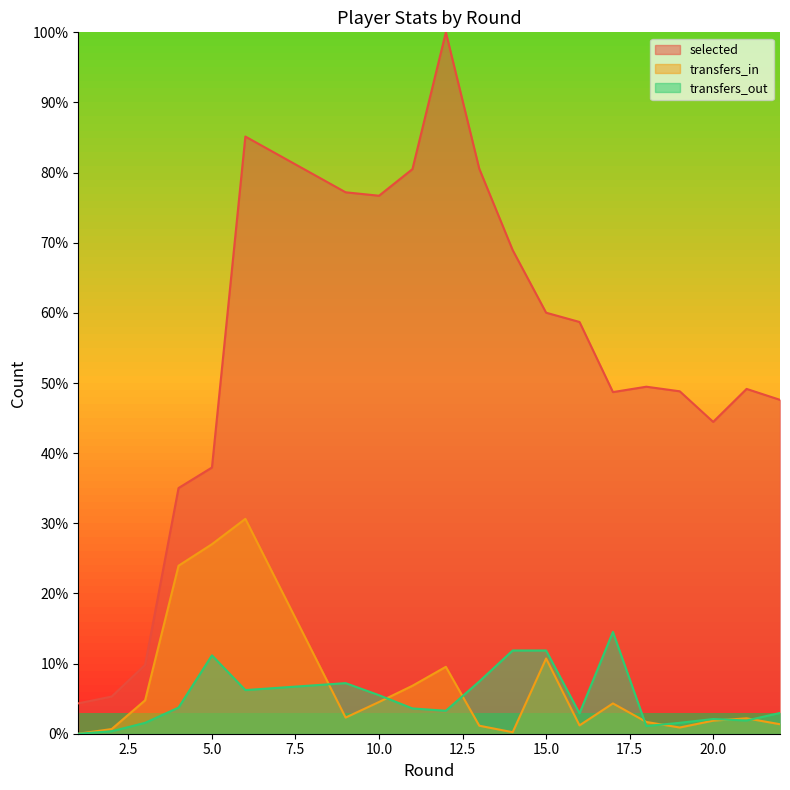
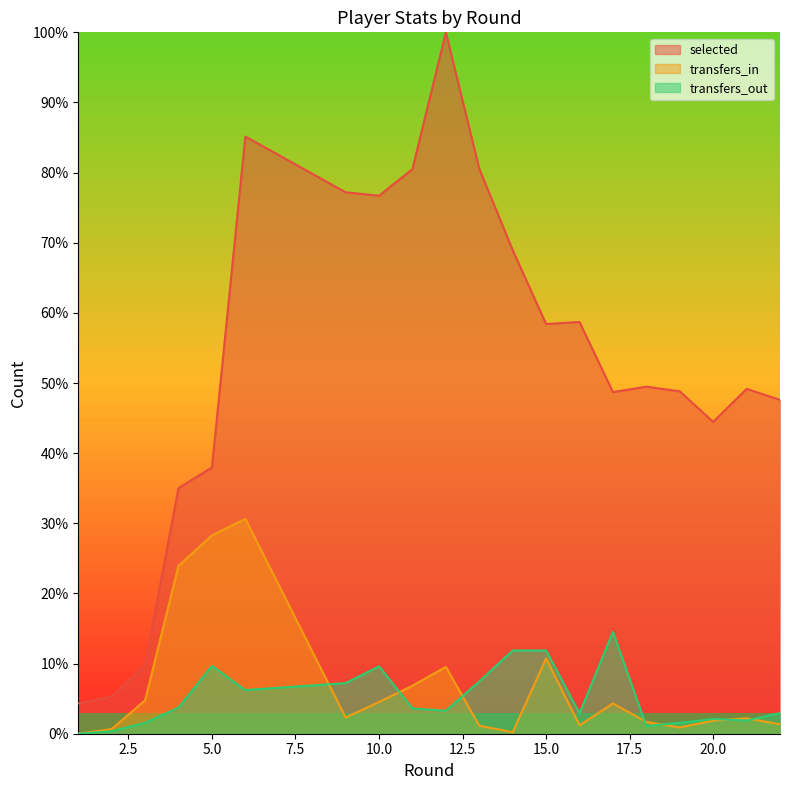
transfers_in, 5.0: 27% -> 28%
transfers_out, 5.0: 11% -> 10%
transfers_out, 10.0: 5% -> 10%
selected, 15.0: 60% -> 58%
